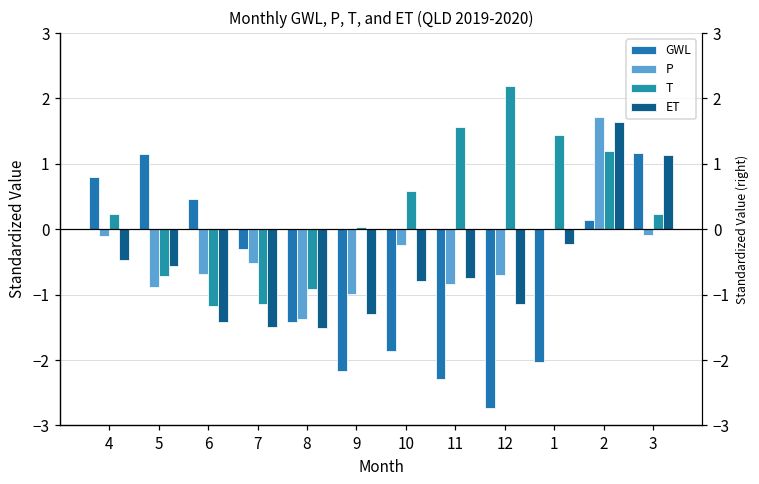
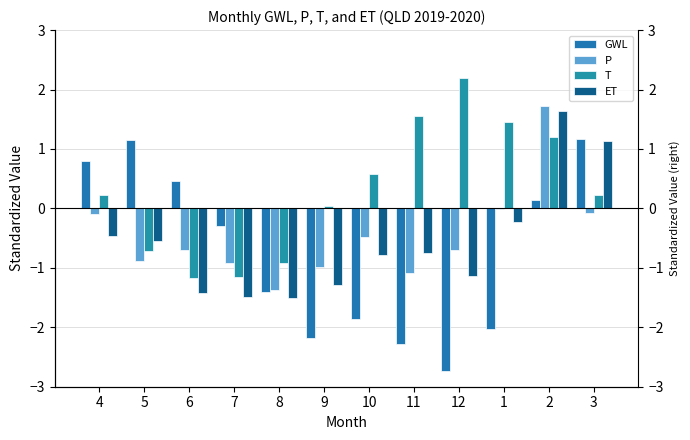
P, 7: -0.5 -> -0.9
P, 10: -0.2 -> -0.5
P, 11: -0.8 -> -1.1
